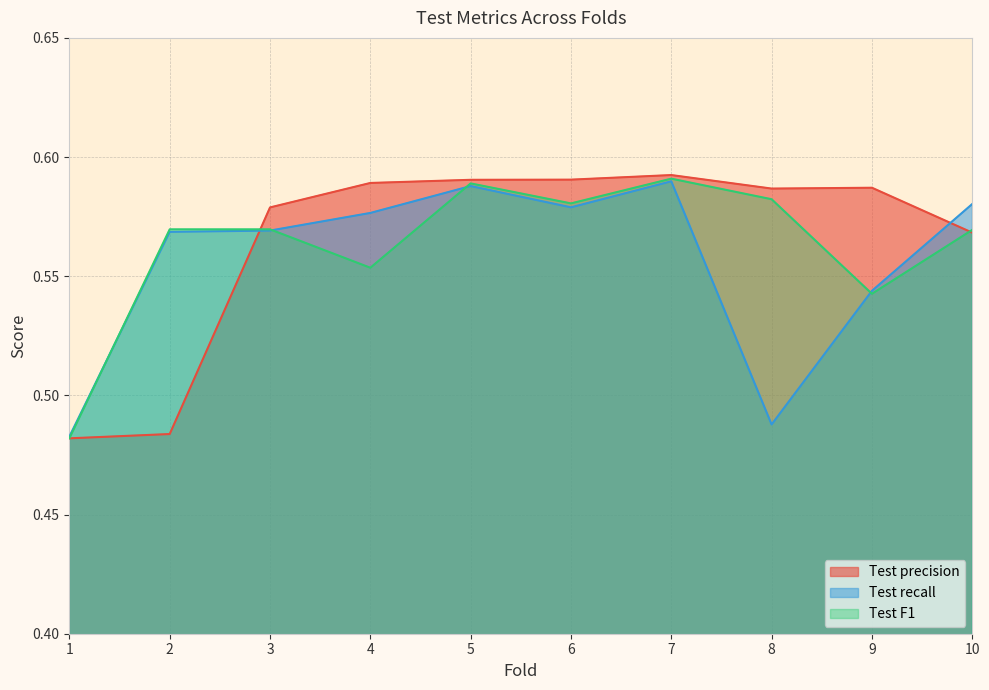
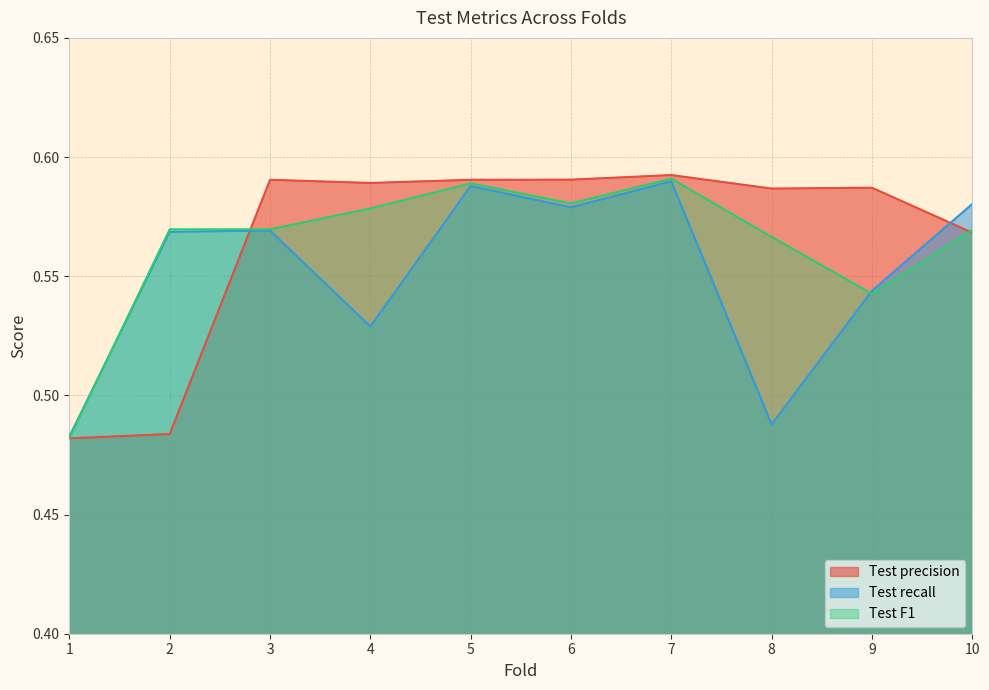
Test precision, 3: 0.579 -> 0.590
Test recall, 4: 0.577 -> 0.529
Test F1, 4: 0.554 -> 0.578
Test F1, 8: 0.582 -> 0.566
